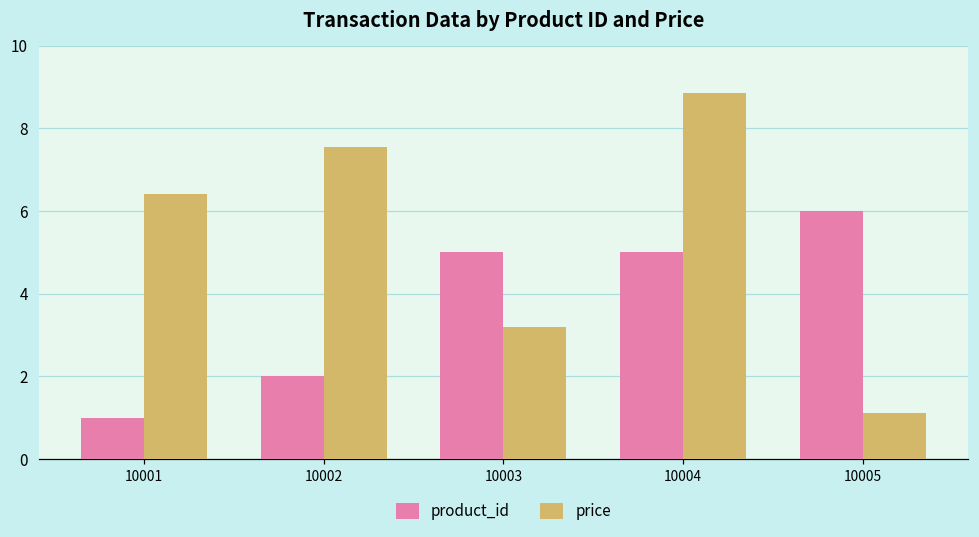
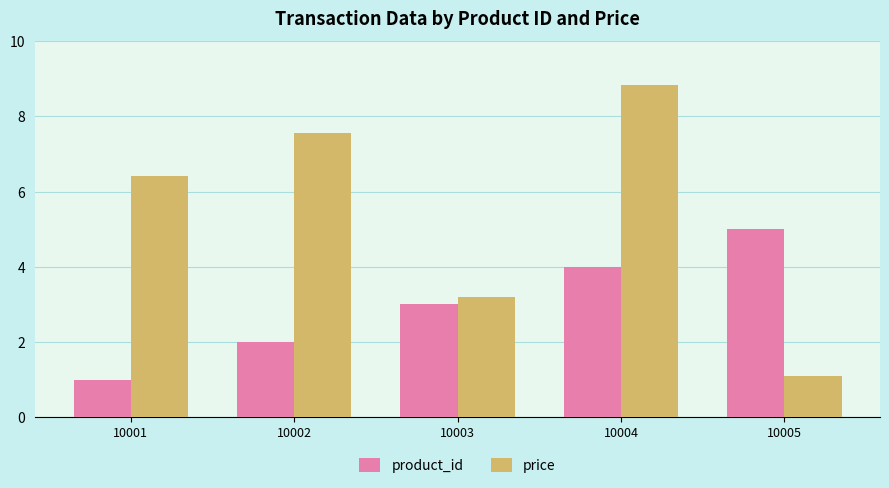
product_id, 10003: 5 -> 3
product_id, 10004: 5 -> 4
product_id, 10005: 6 -> 5
